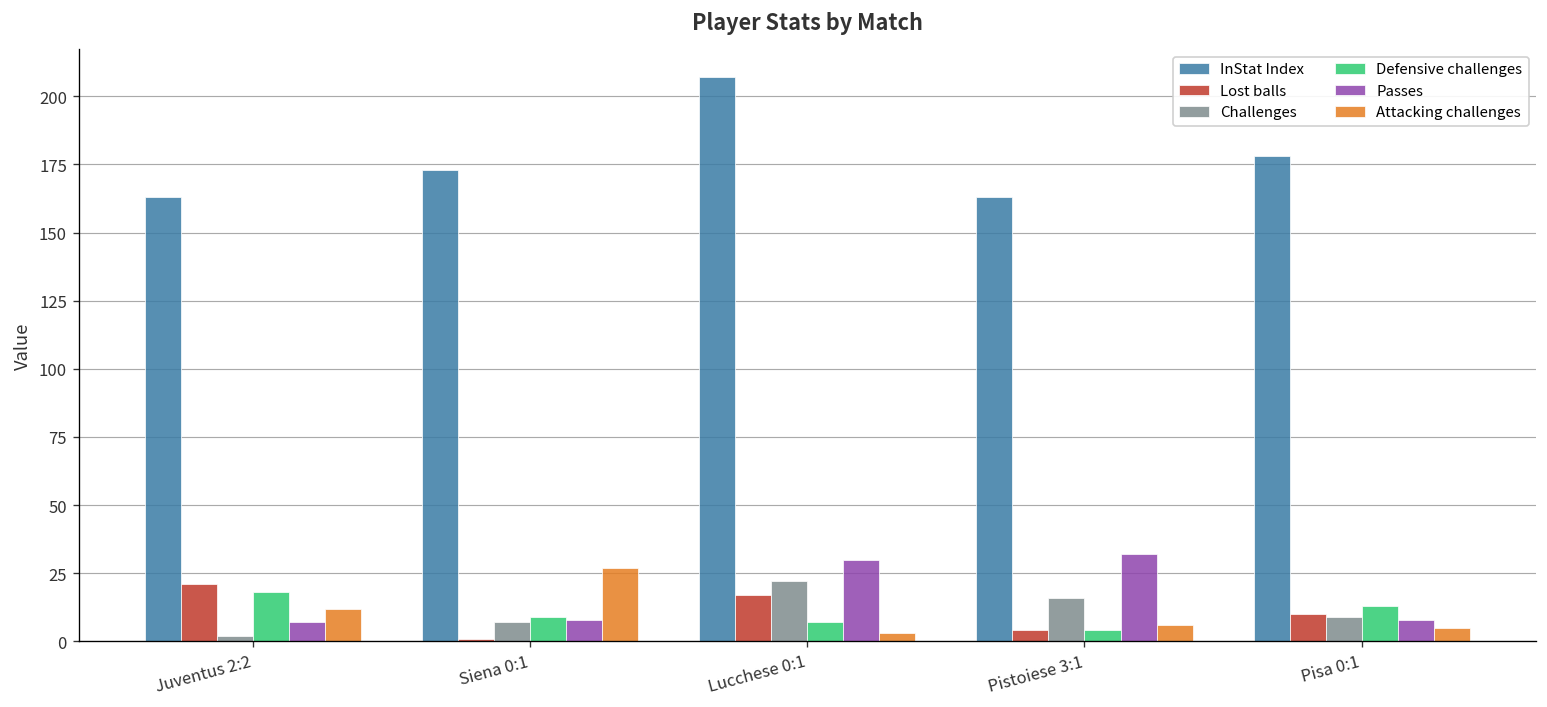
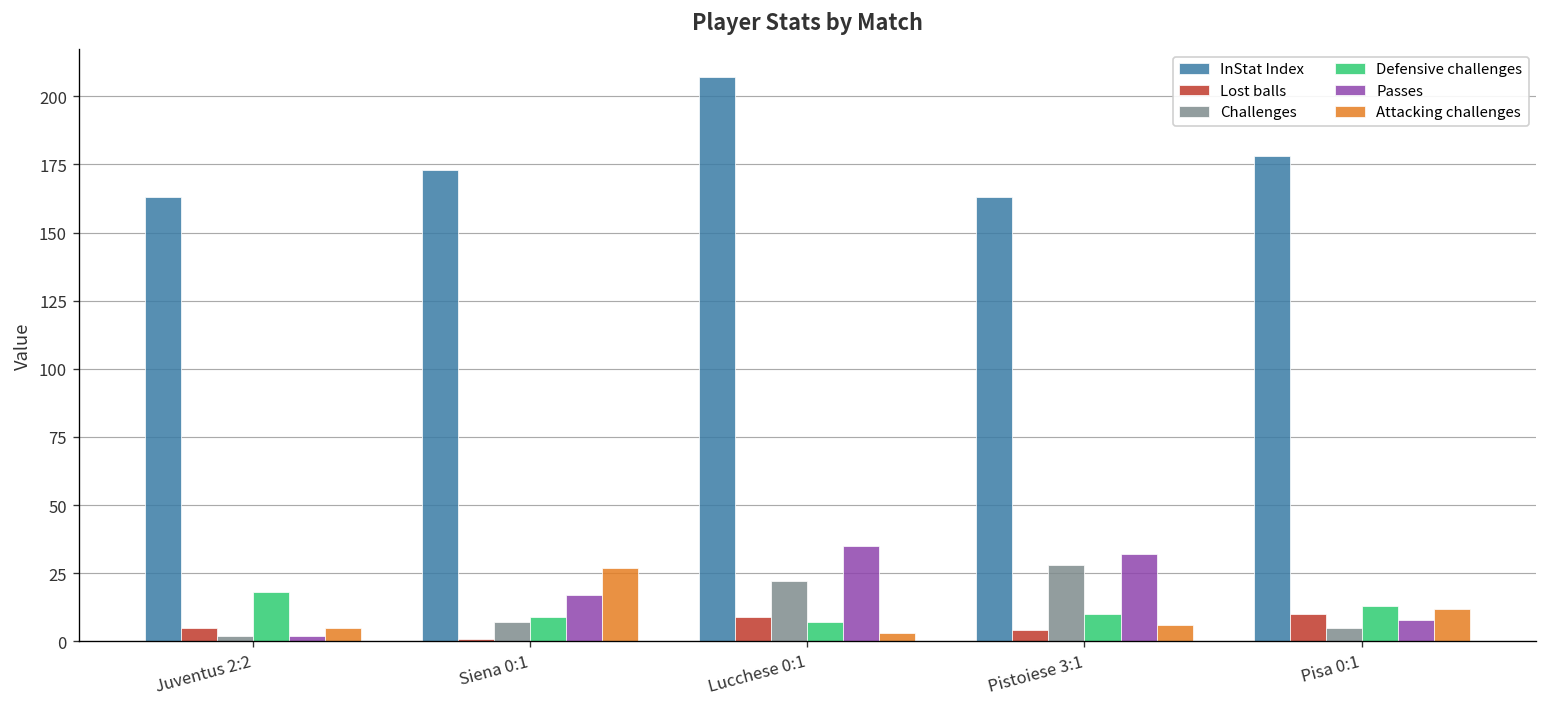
Lost balls, Juventus 2:2: 21 -> 5
Passes, Juventus 2:2: 7 -> 2
Attacking challenges, Juventus 2:2: 12 -> 5
Passes, Siena 0:1: 8 -> 17
Lost balls, Lucchese 0:1: 17 -> 9
Passes, Lucchese 0:1: 30 -> 35
Challenges, Pistoiese 3:1: 16 -> 28
Defensive challenges, Pistoiese 3:1: 4 -> 10
Challenges, Pisa 0:1: 9 -> 5
Attacking challenges, Pisa 0:1: 5 -> 12
